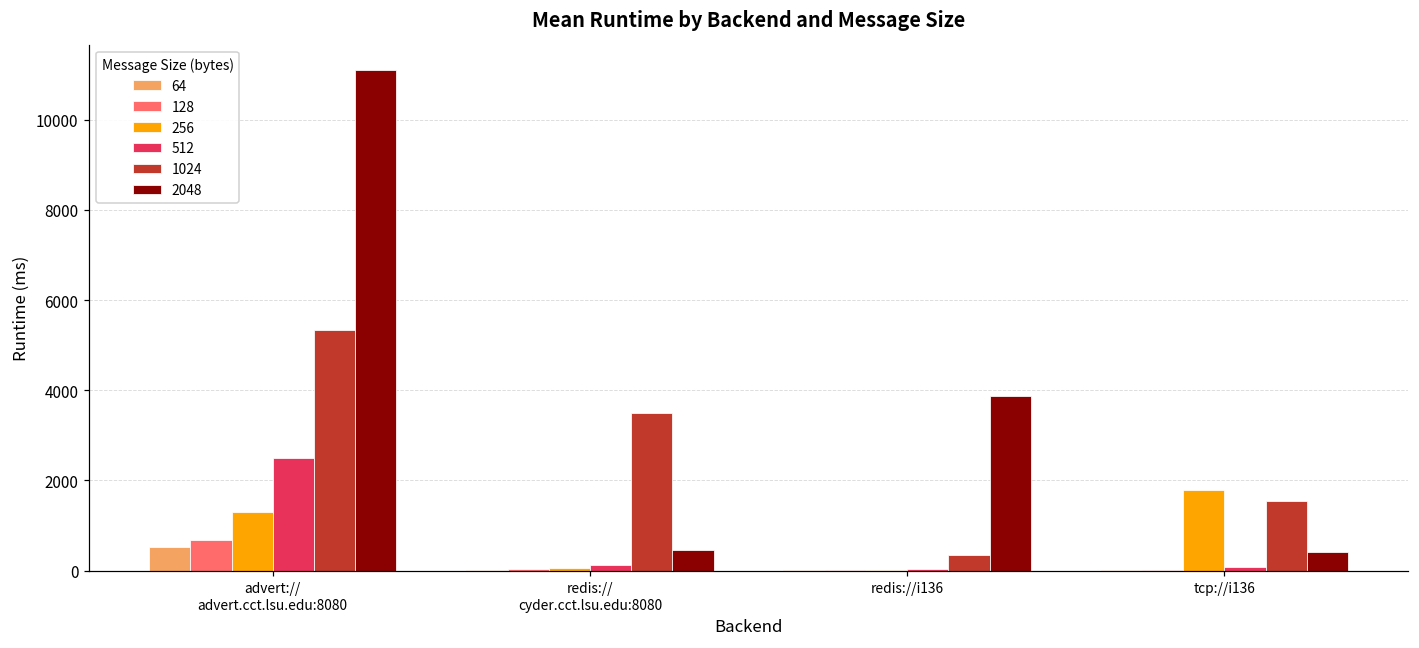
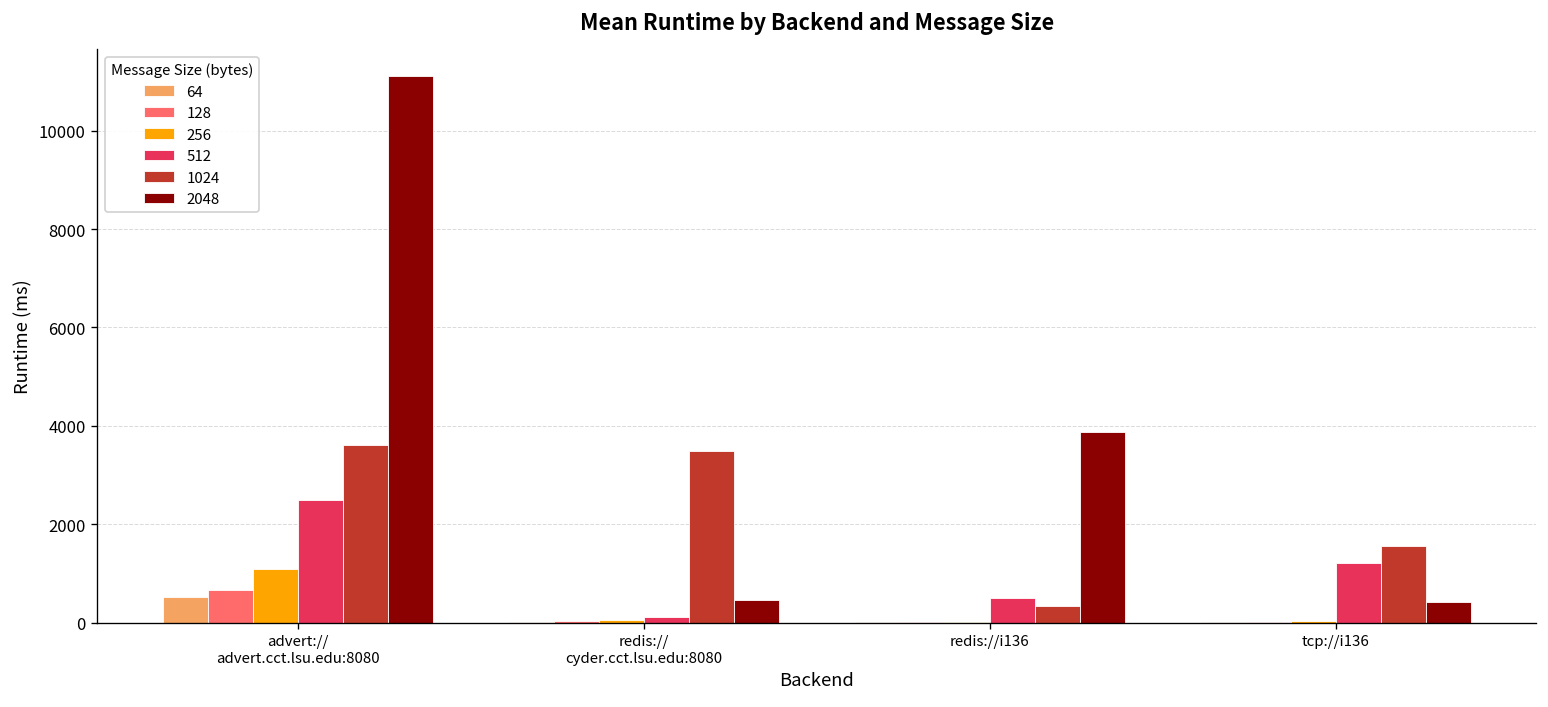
256, advert:// advert.cct.lsu.edu:8080: 1300 -> 1100
1024, advert:// advert.cct.lsu.edu:8080: 5300 -> 3600
512, redis://i136: 0 -> 500
256, tcp://i136: 1800 -> 0
512, tcp://i136: 100 -> 1200
